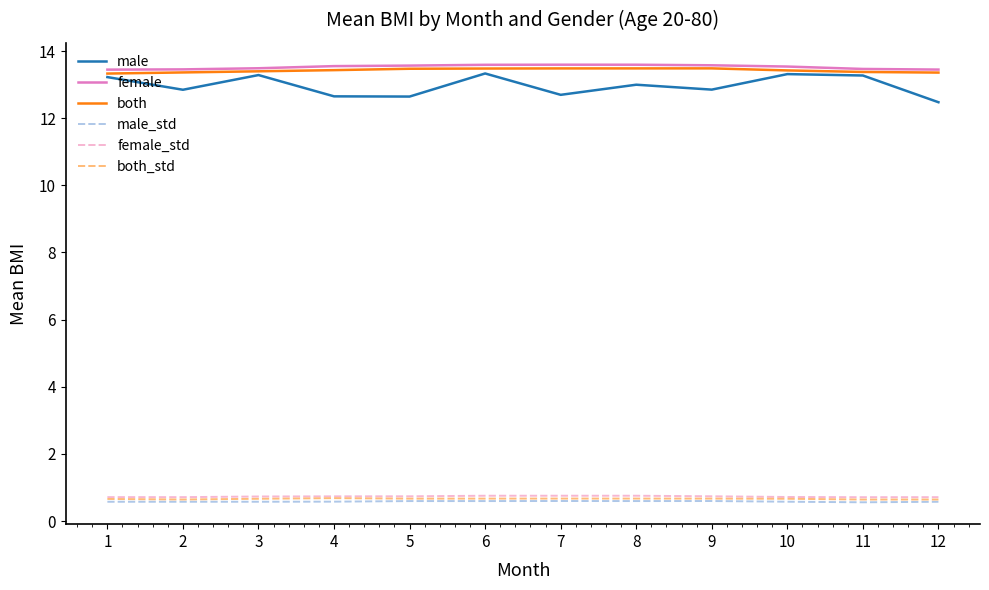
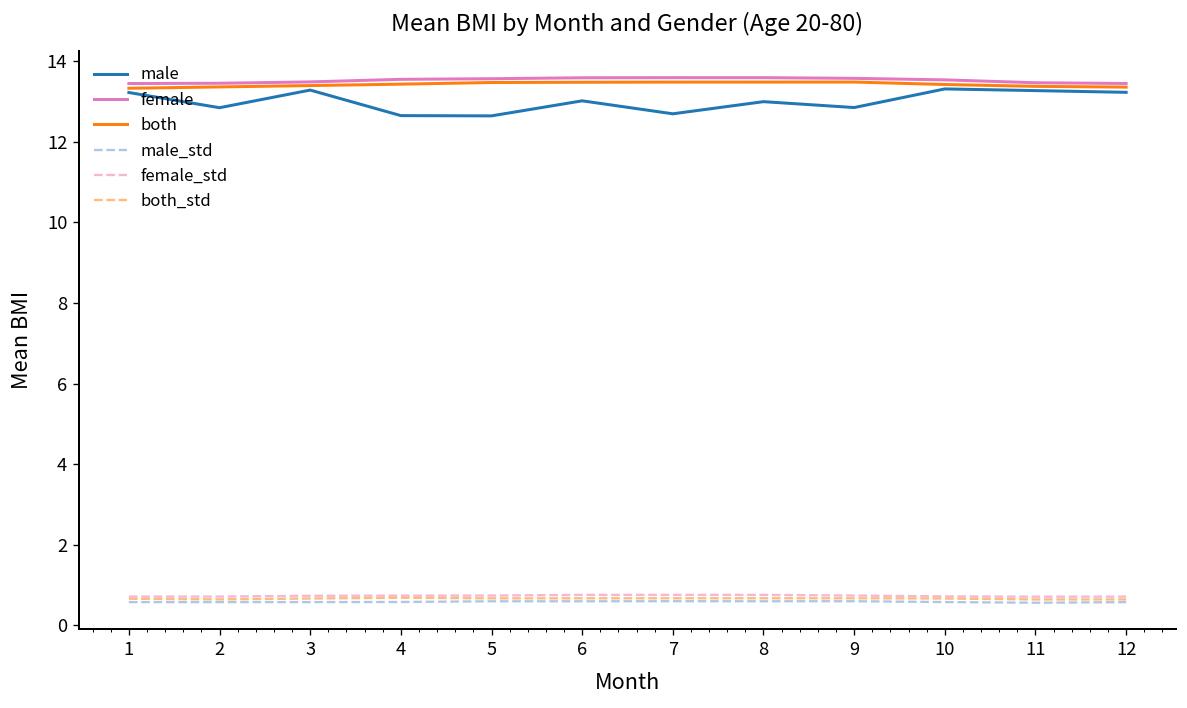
male, 6: 13.3 -> 13.0
male, 12: 12.5 -> 13.2
